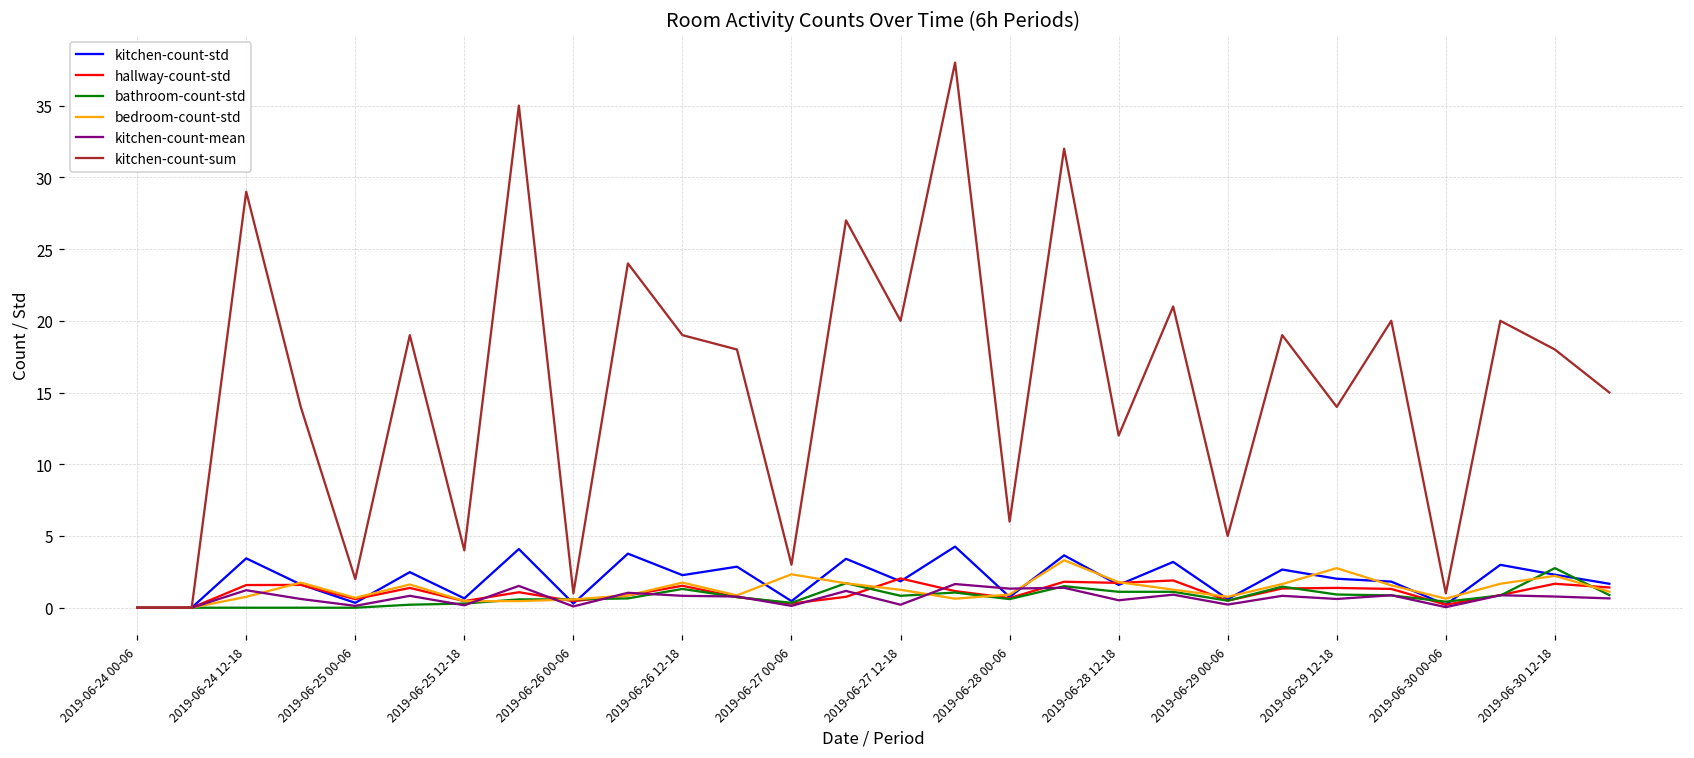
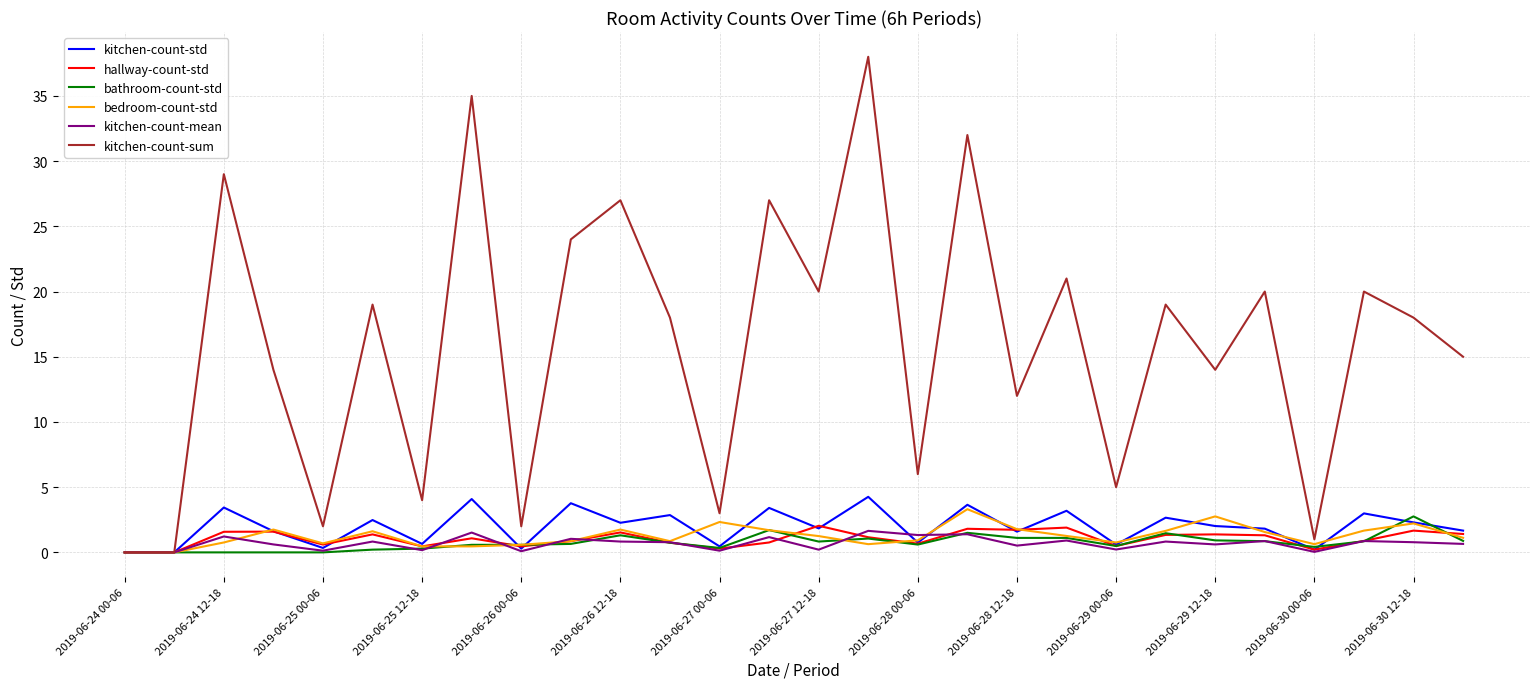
kitchen-count-sum, 2019-06-26 00-06: 1 -> 2
kitchen-count-sum, 2019-06-26 12-18: 19 -> 27
